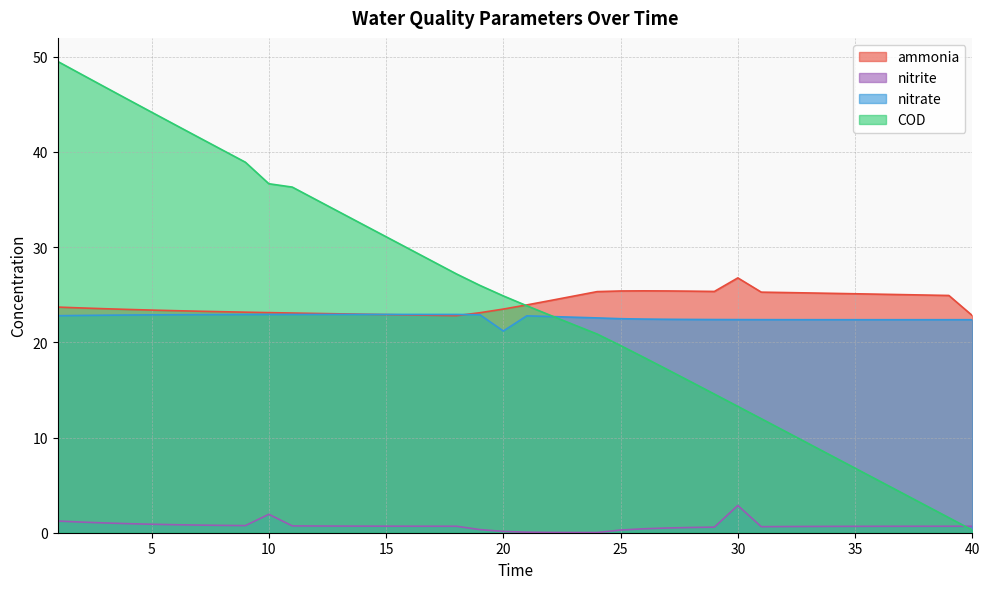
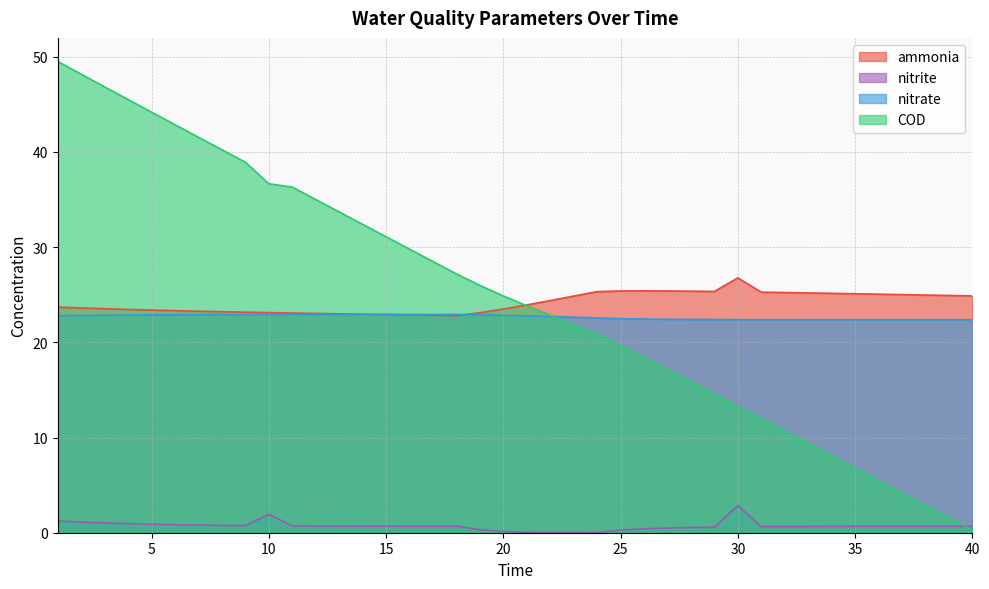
nitrate, 20: 21 -> 23
ammonia, 40: 23 -> 25
